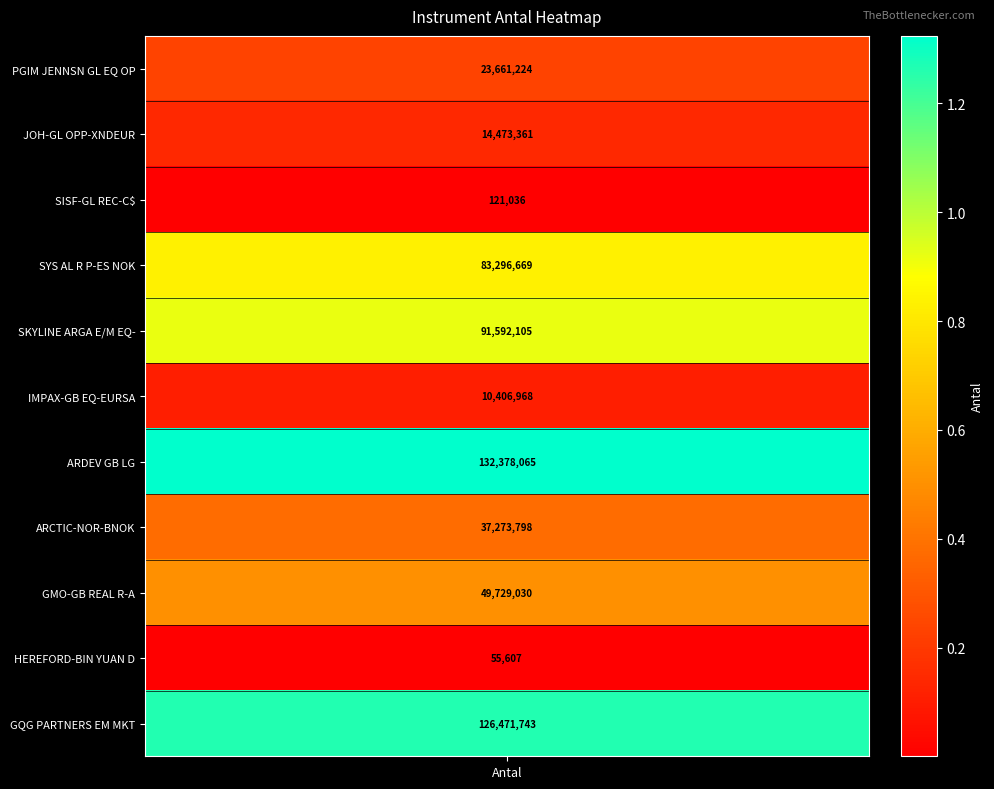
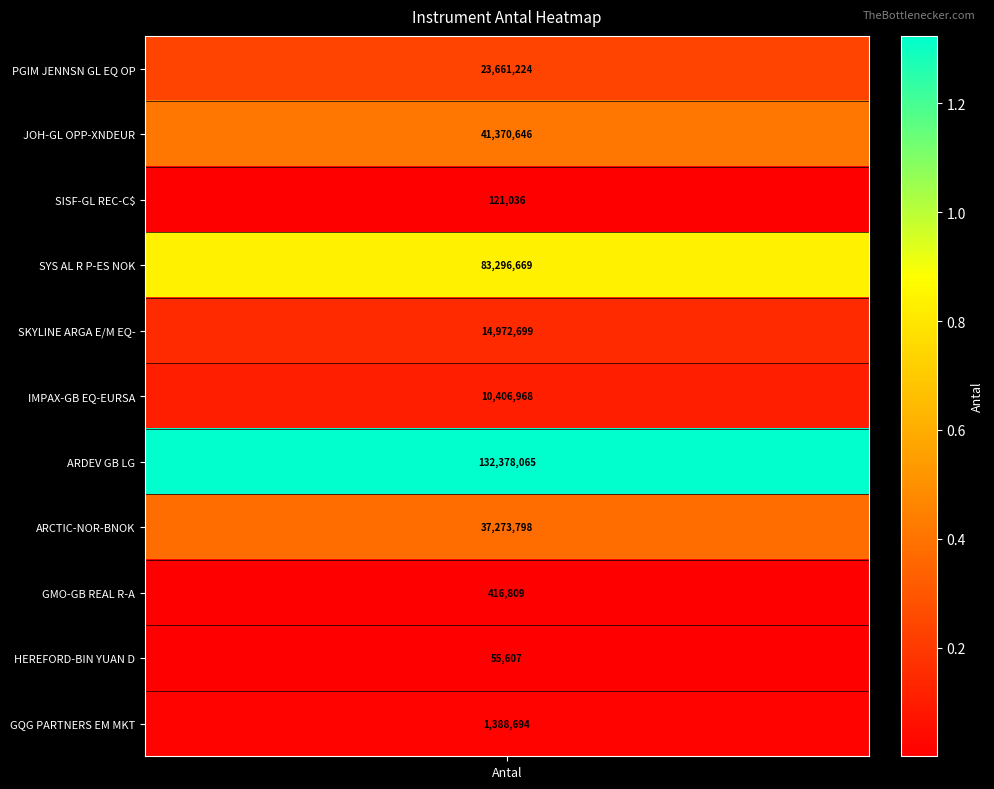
JOH-GL OPP-XNDEUR, Antal: 14,473,361 -> 41,370,646
SKYLINE ARGA E/M EQ-, Antal: 91,592,105 -> 14,972,699
GMO-GB REAL R-A, Antal: 49,729,030 -> 416,809
GQG PARTNERS EM MKT, Antal: 126,471,743 -> 1,388,694
